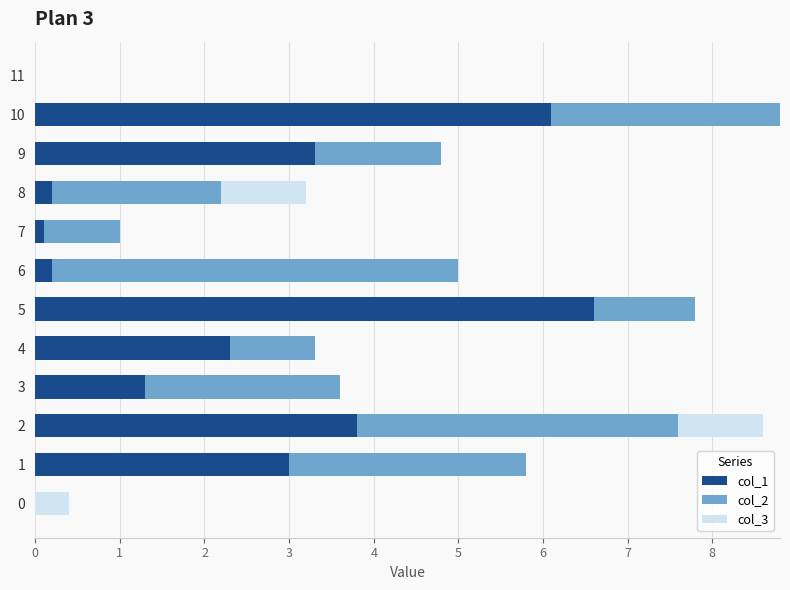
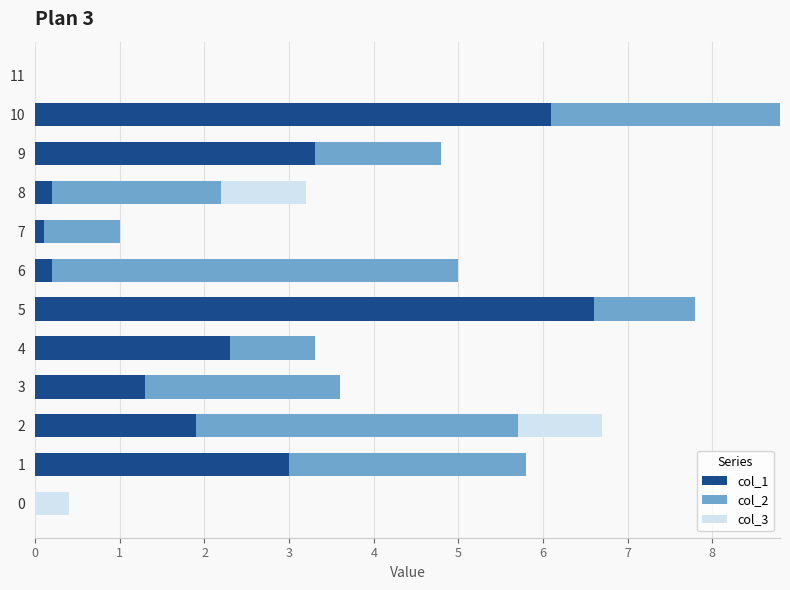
col_1, 2: 3.8 -> 1.9
